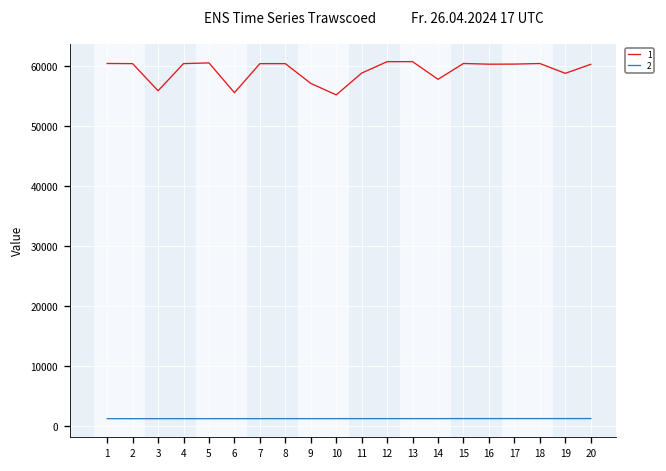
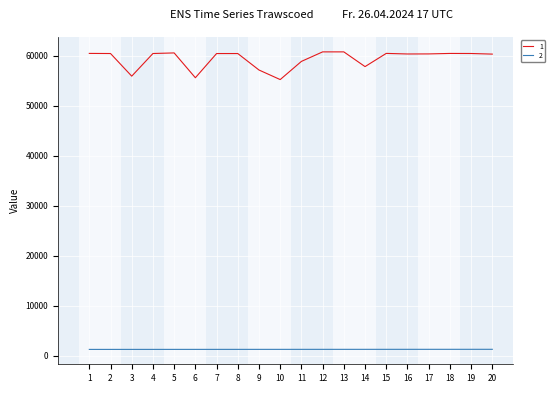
1, 19: 59000 -> 60000
